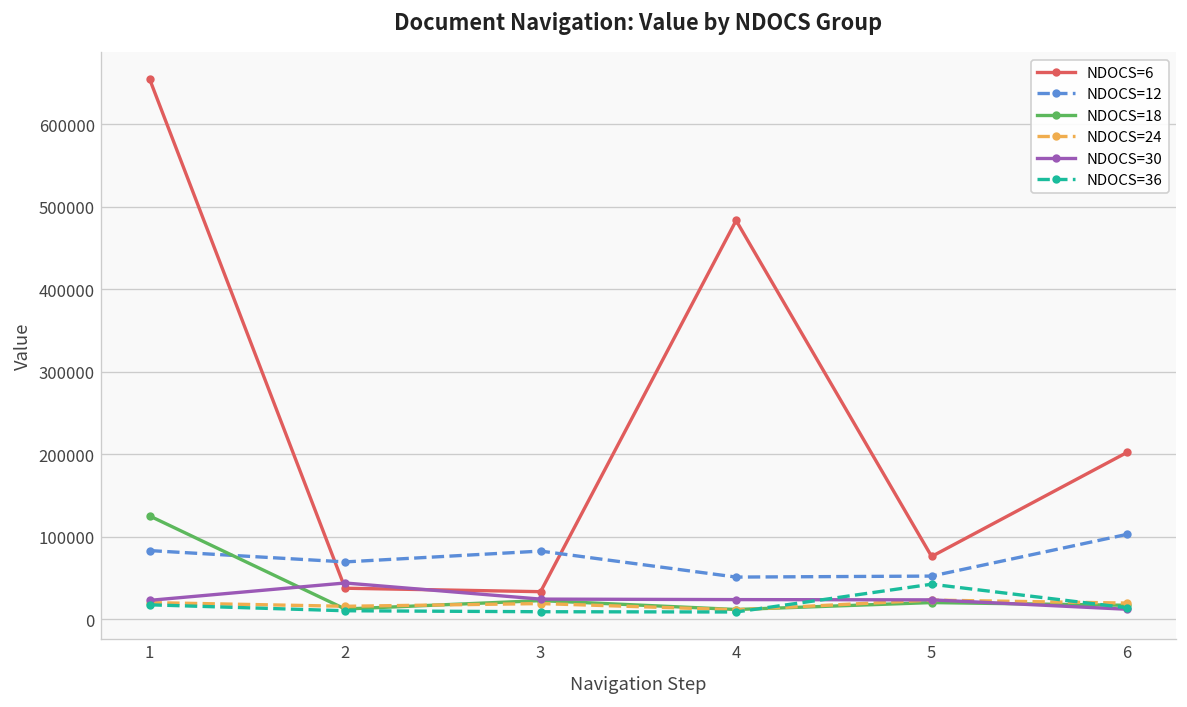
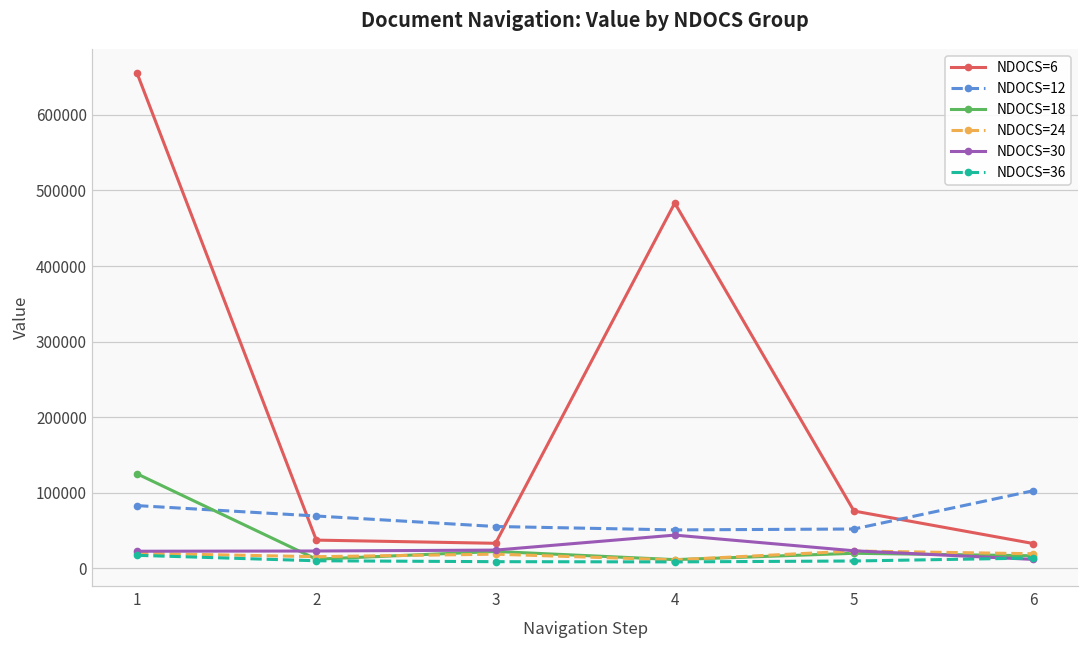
NDOCS=30, 2: 40000 -> 20000
NDOCS=12, 3: 80000 -> 60000
NDOCS=30, 4: 20000 -> 40000
NDOCS=36, 5: 40000 -> 10000
NDOCS=6, 6: 200000 -> 30000
